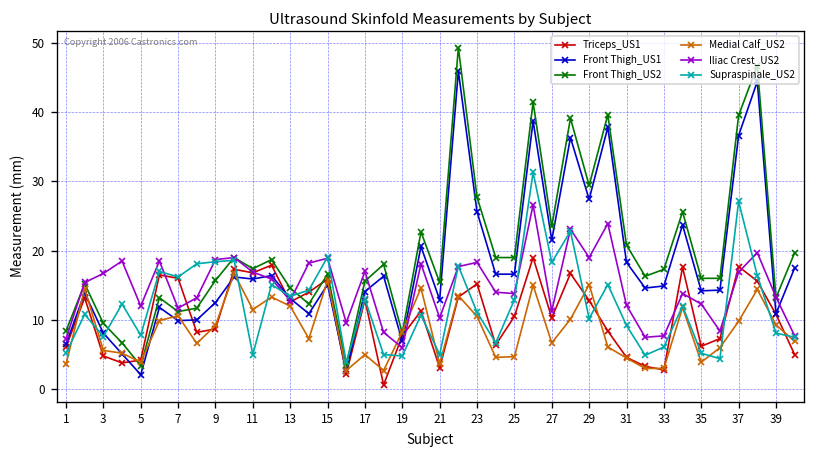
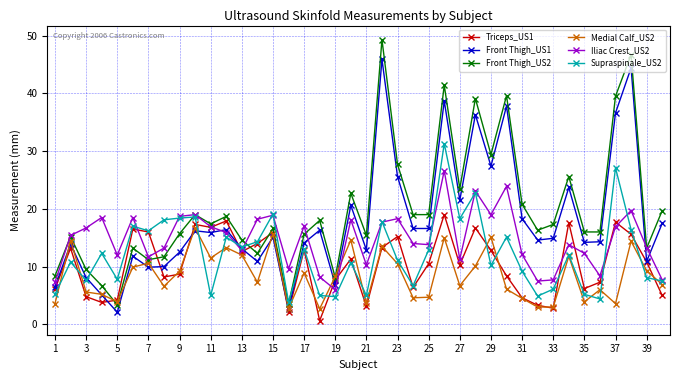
Medial Calf_US2, 17: 5 -> 9
Medial Calf_US2, 37: 10 -> 4
